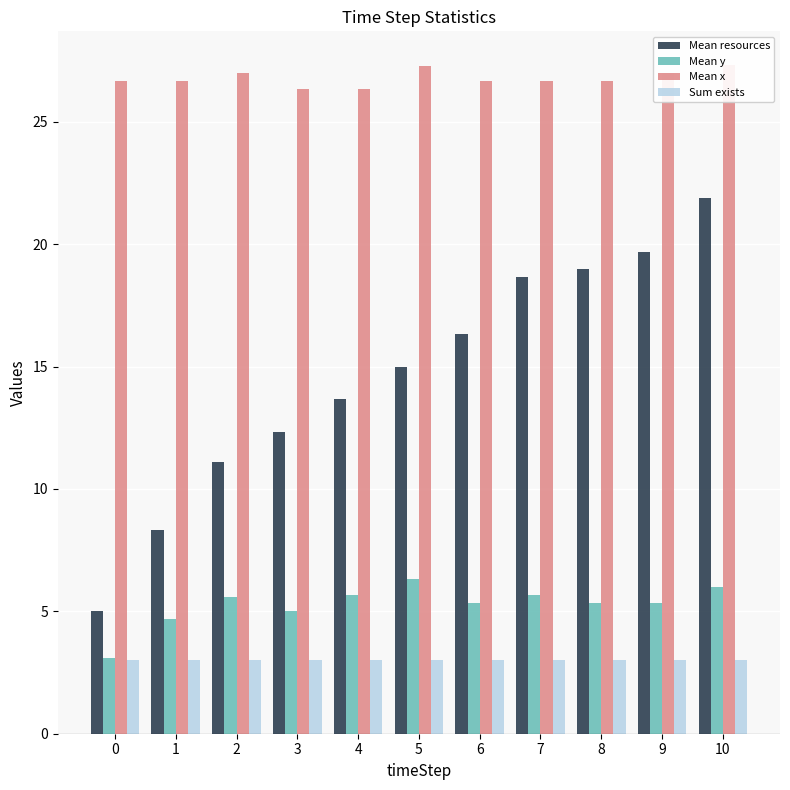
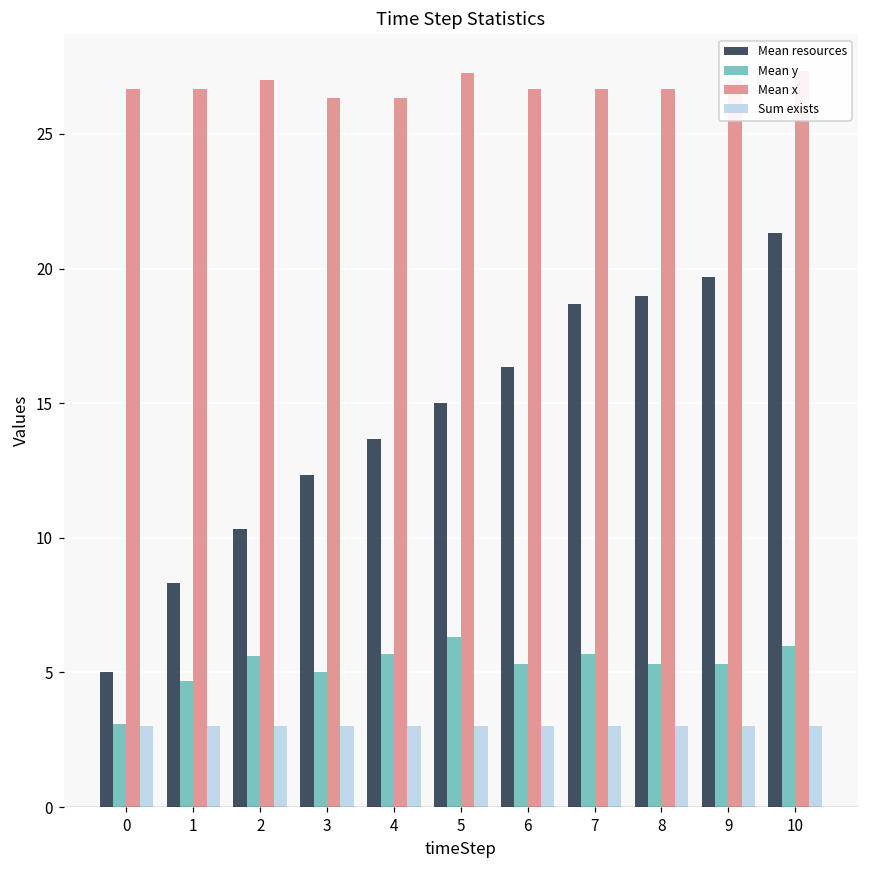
Mean resources, 2: 11.1 -> 10.3
Mean resources, 10: 21.9 -> 21.3
